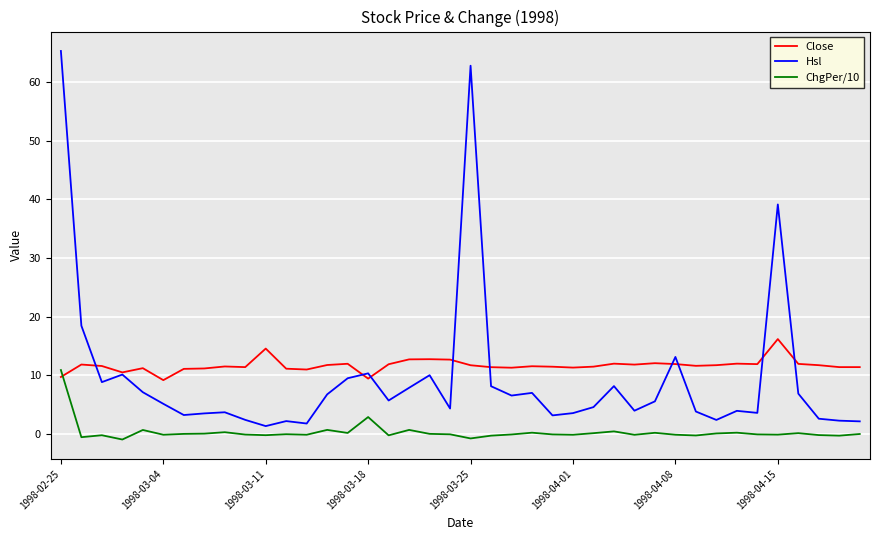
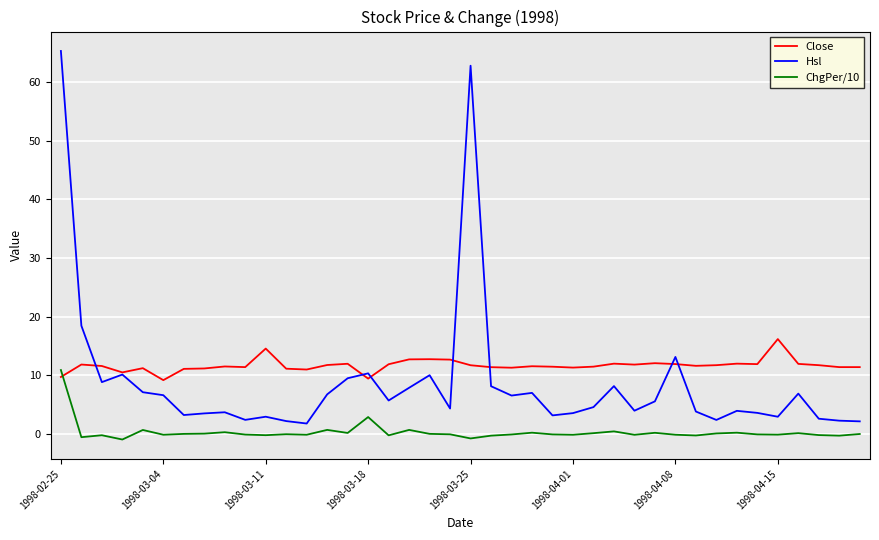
Hsl, 1998-03-04: 5 -> 7
Hsl, 1998-03-11: 1 -> 3
Hsl, 1998-04-15: 39 -> 3
